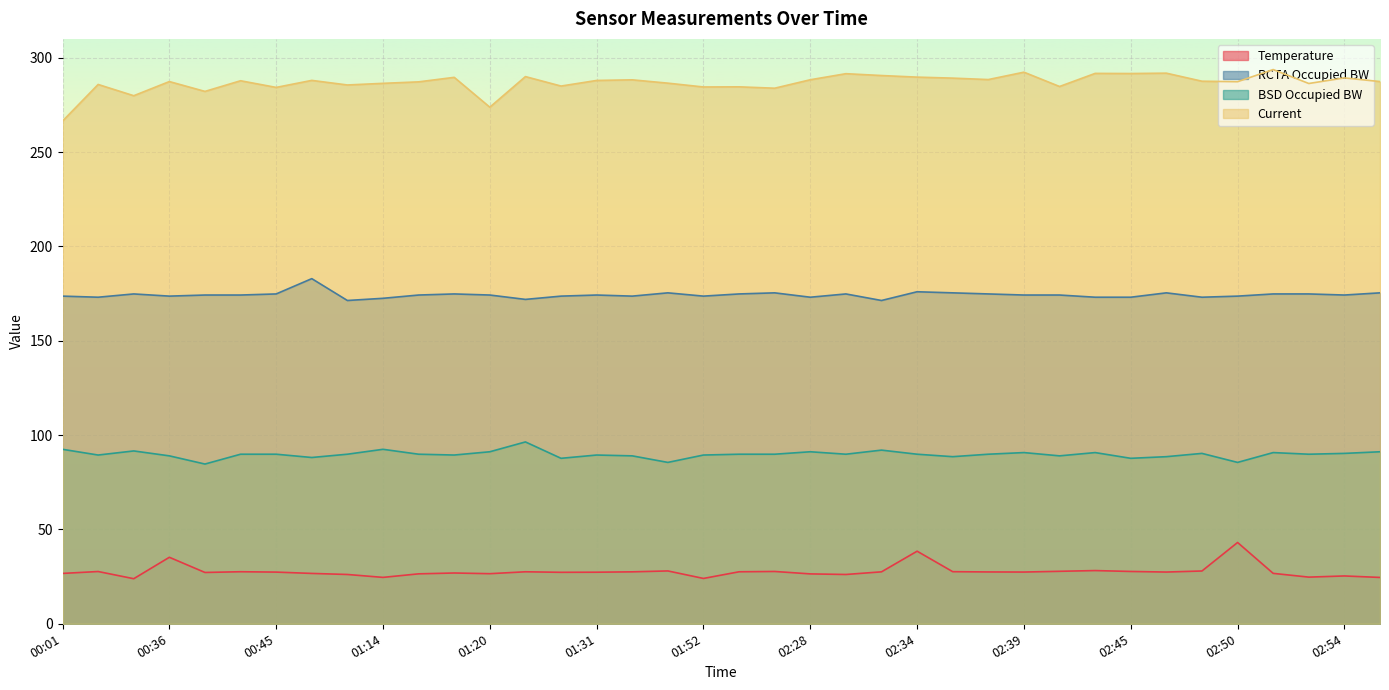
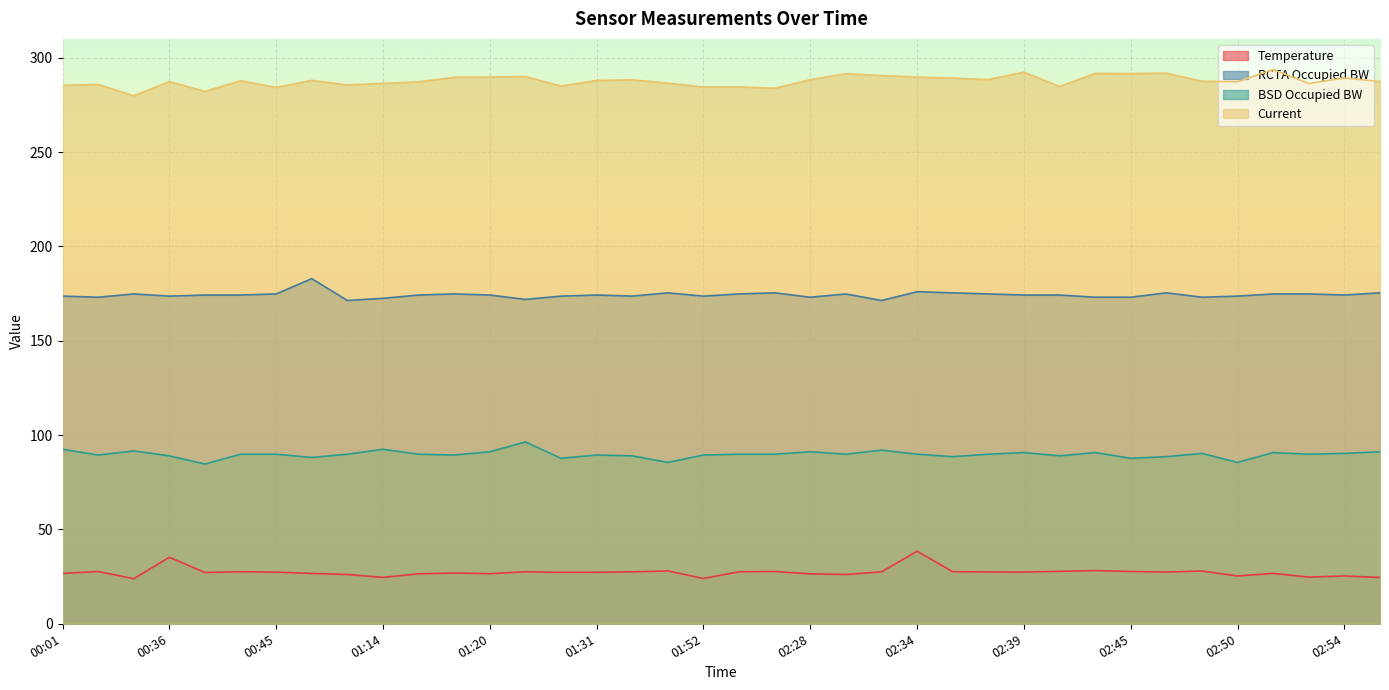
Current, 00:01: 266 -> 285
Current, 01:20: 274 -> 290
Temperature, 02:50: 43 -> 25
